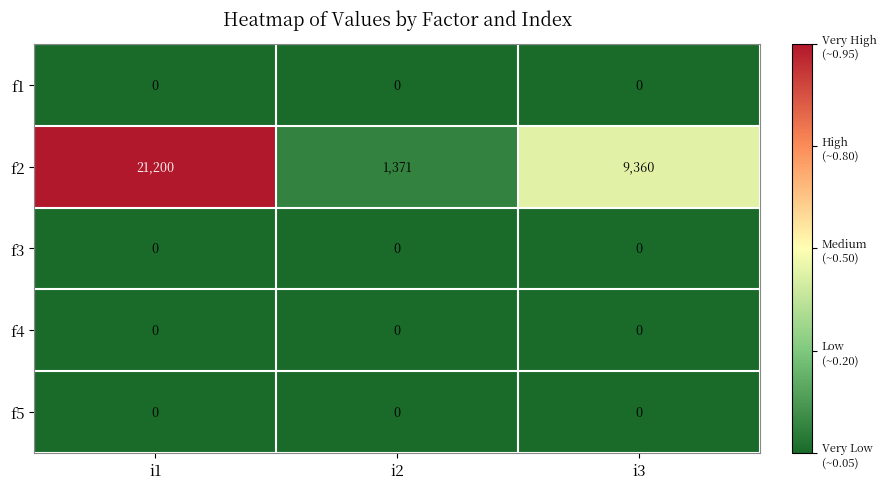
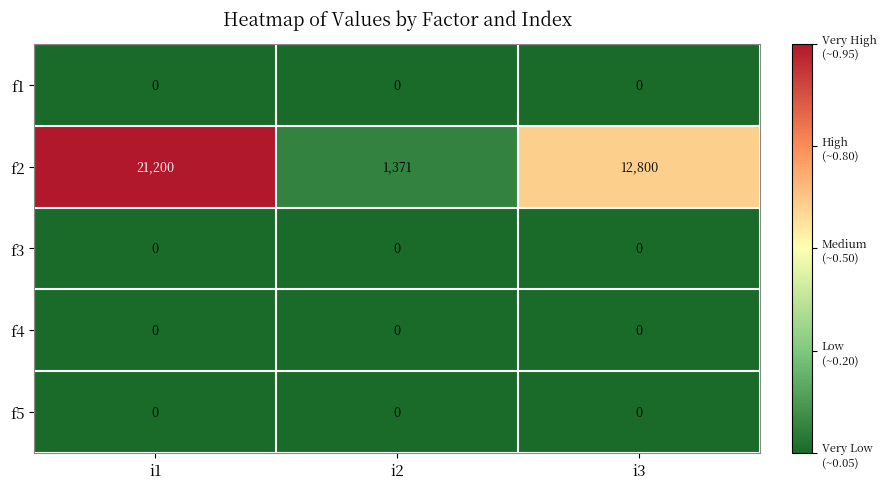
f2, i3: 9,360 -> 12,800
